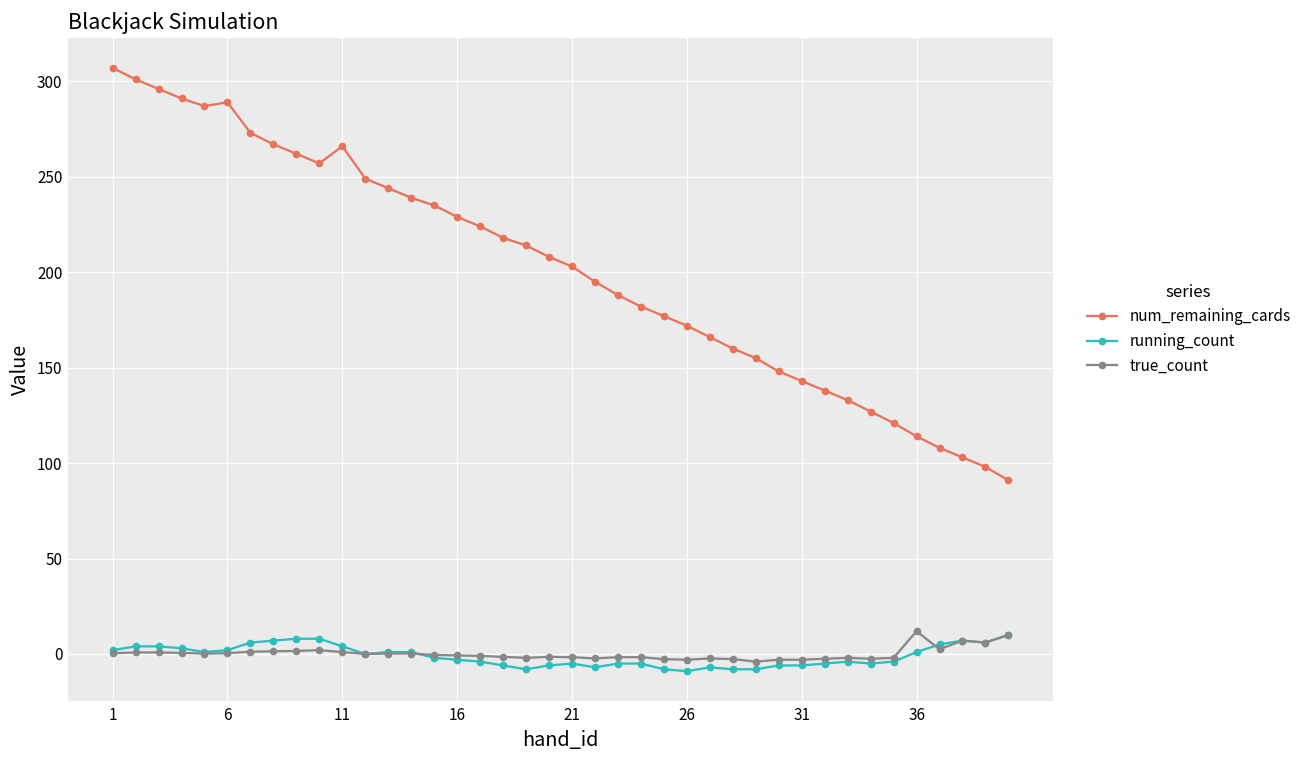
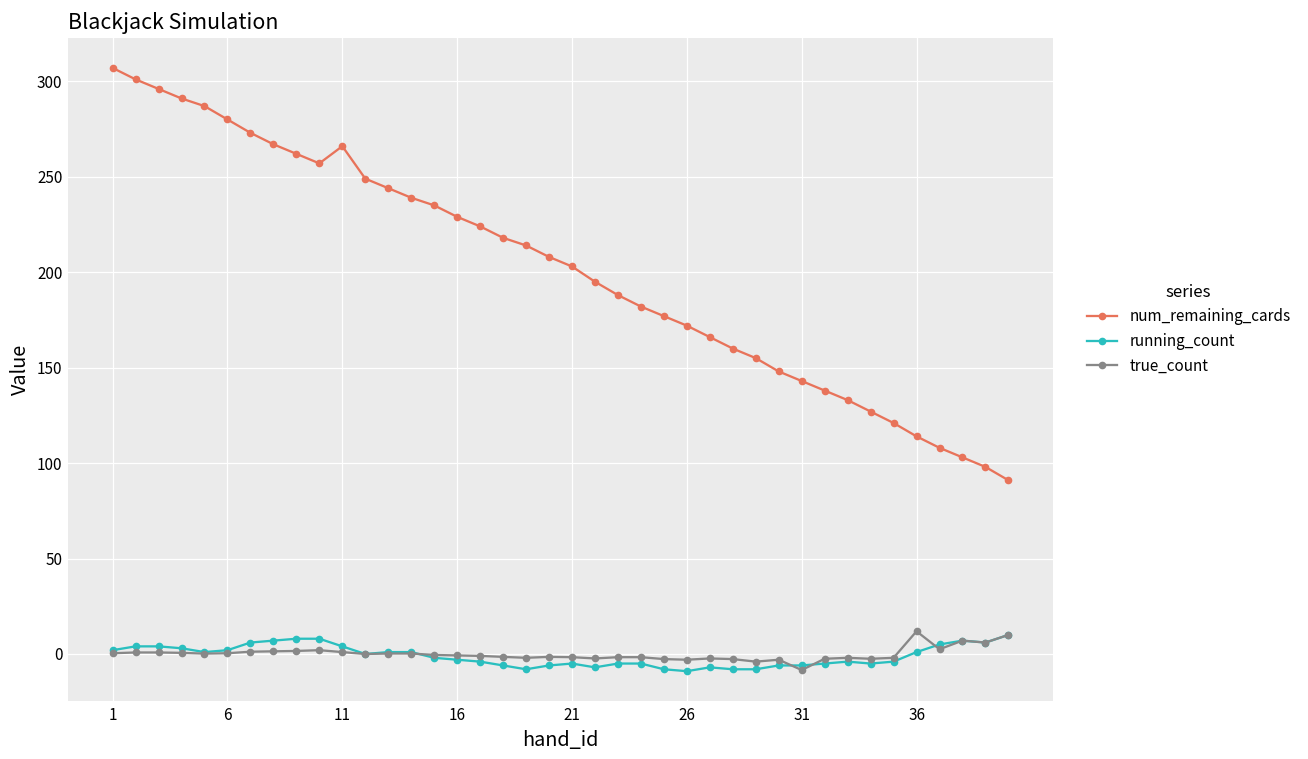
num_remaining_cards, 6: 289 -> 280
true_count, 31: -3 -> -8
